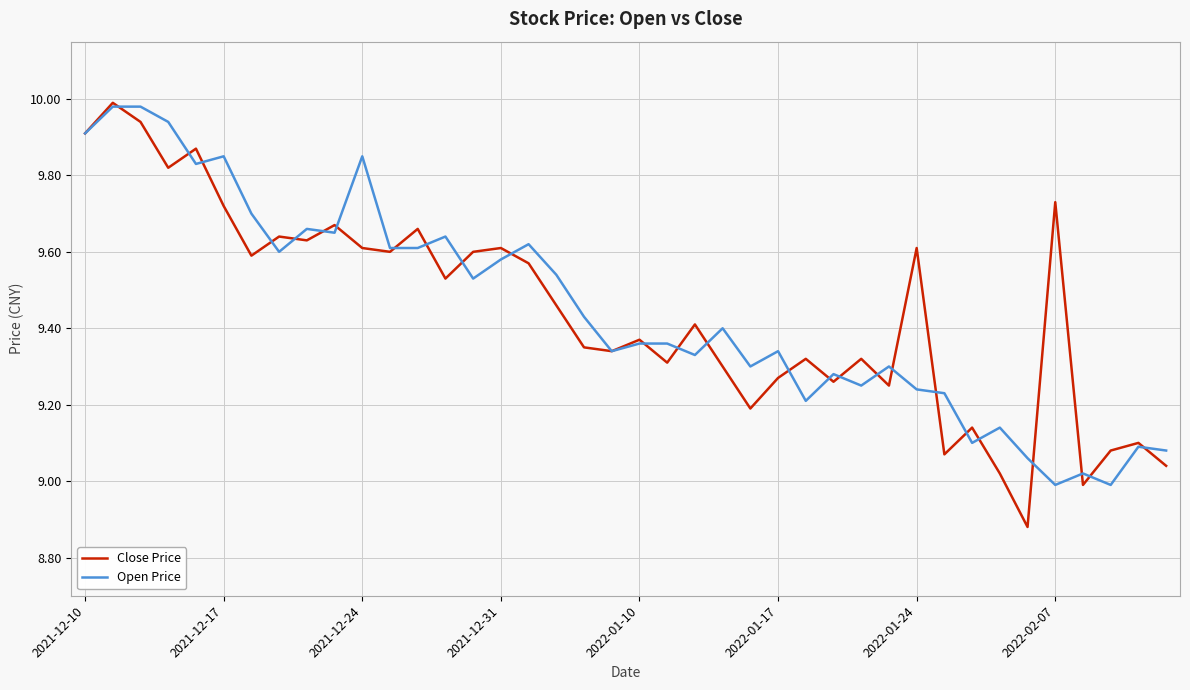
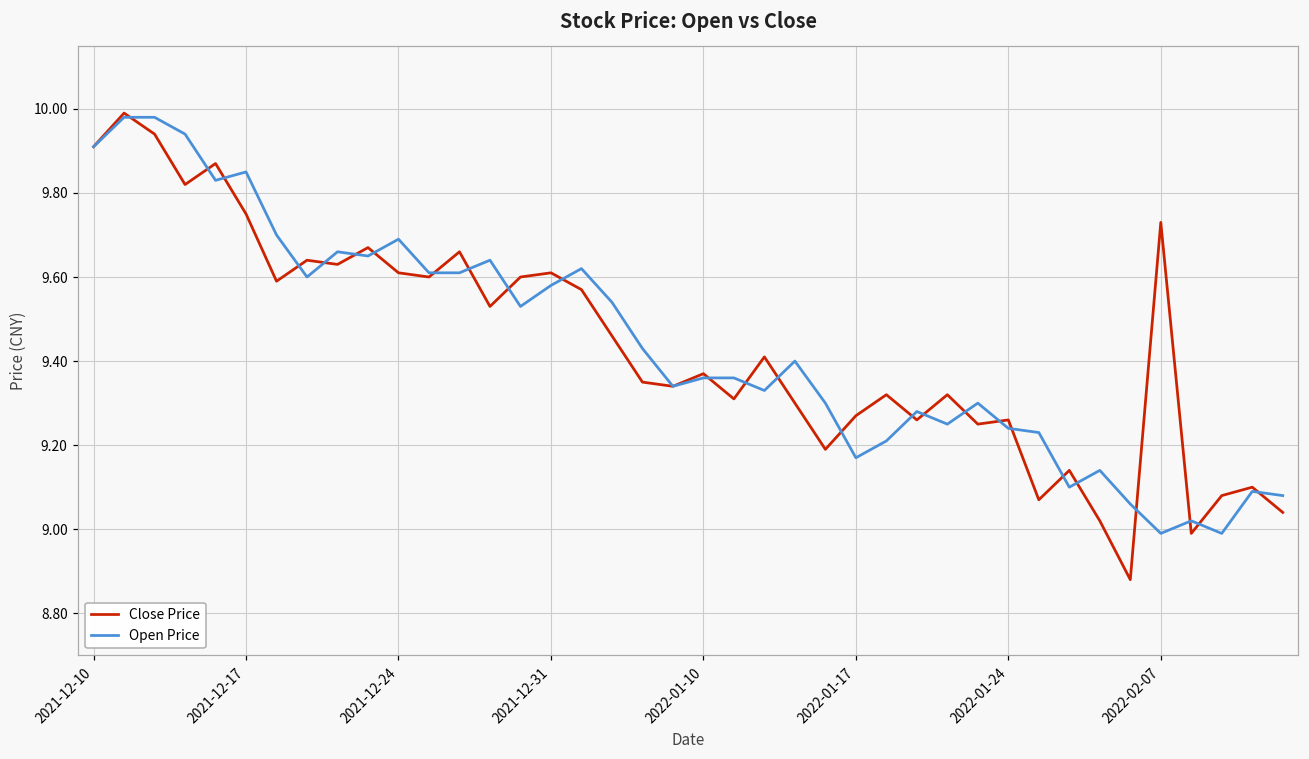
Close Price, 2021-12-17: 9.72 -> 9.75
Open Price, 2021-12-24: 9.85 -> 9.69
Open Price, 2022-01-17: 9.34 -> 9.17
Close Price, 2022-01-24: 9.61 -> 9.26
